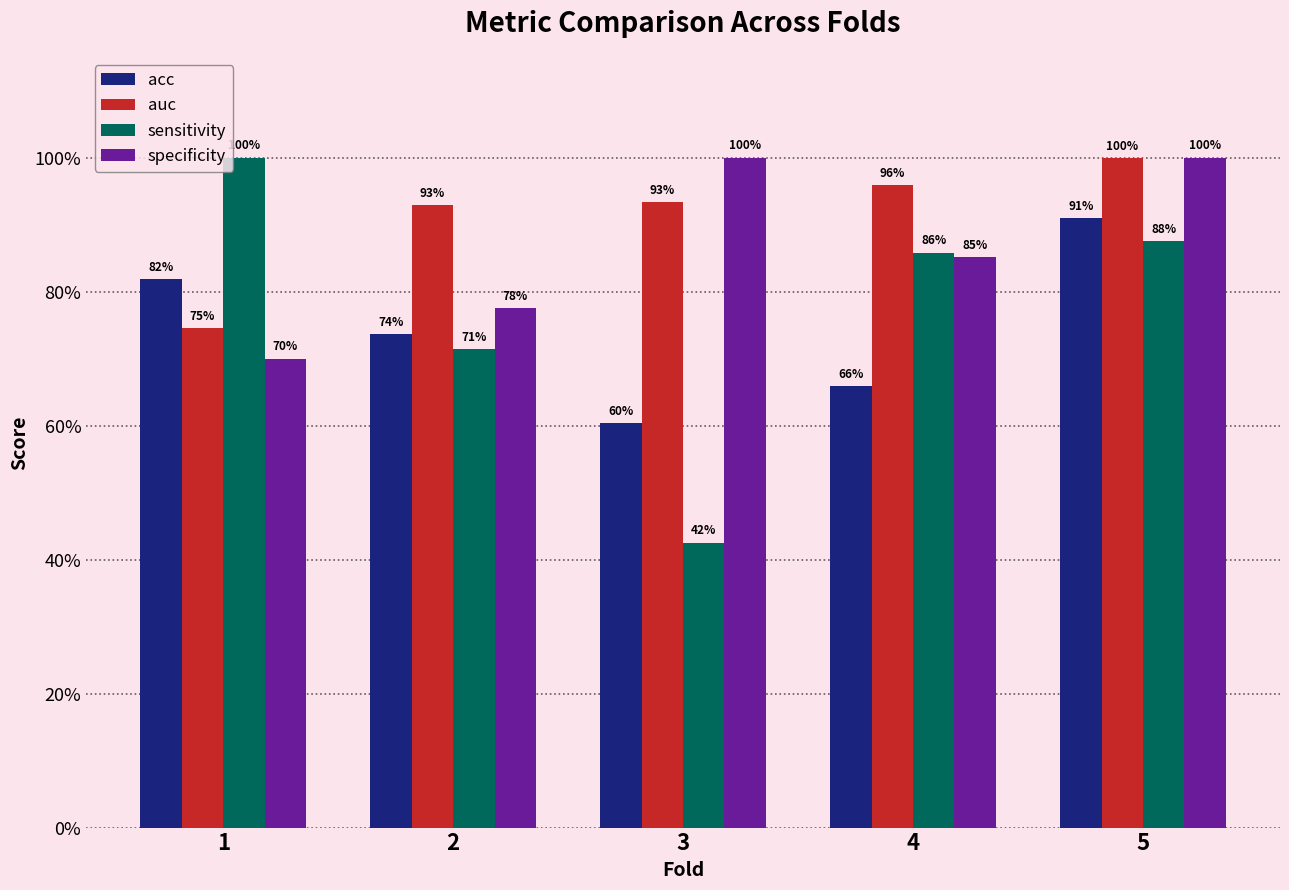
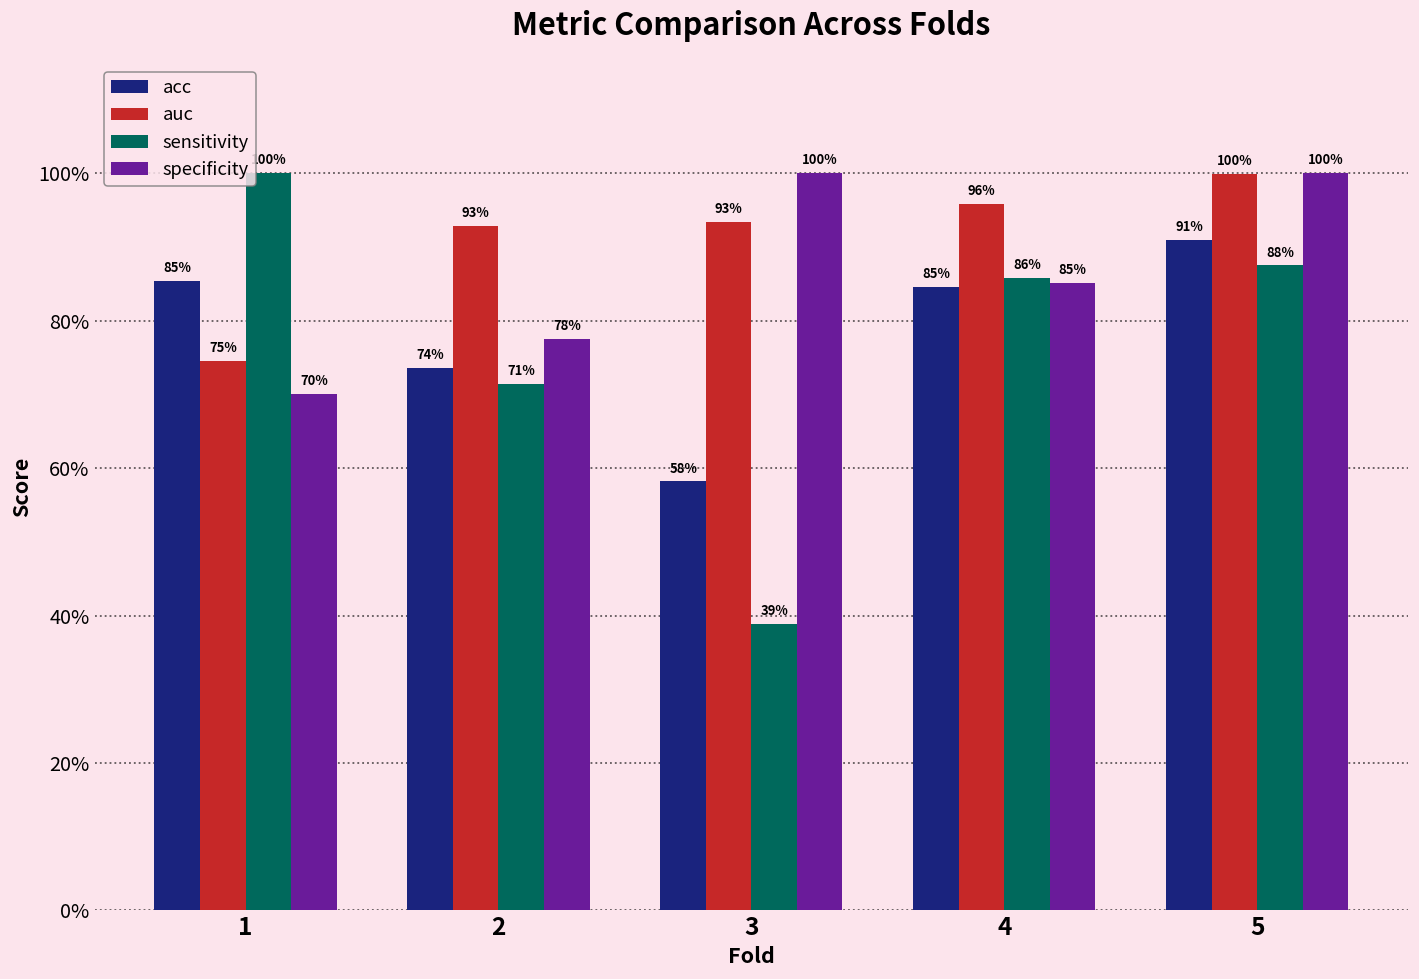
acc, 1: 82% -> 85%
acc, 3: 60% -> 58%
sensitivity, 3: 42% -> 39%
acc, 4: 66% -> 85%
